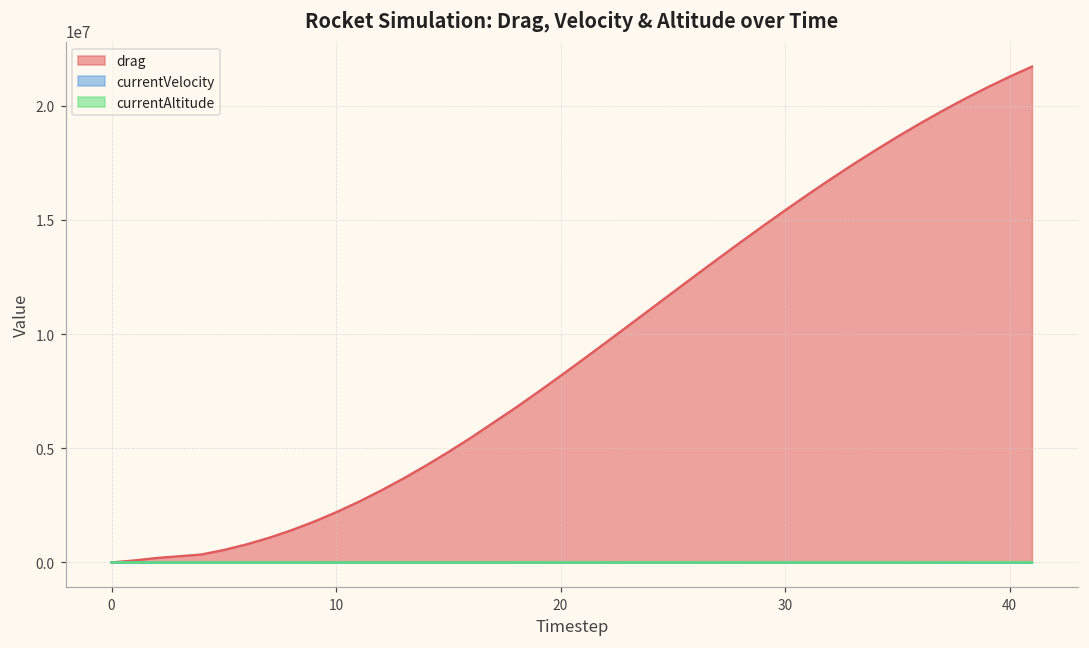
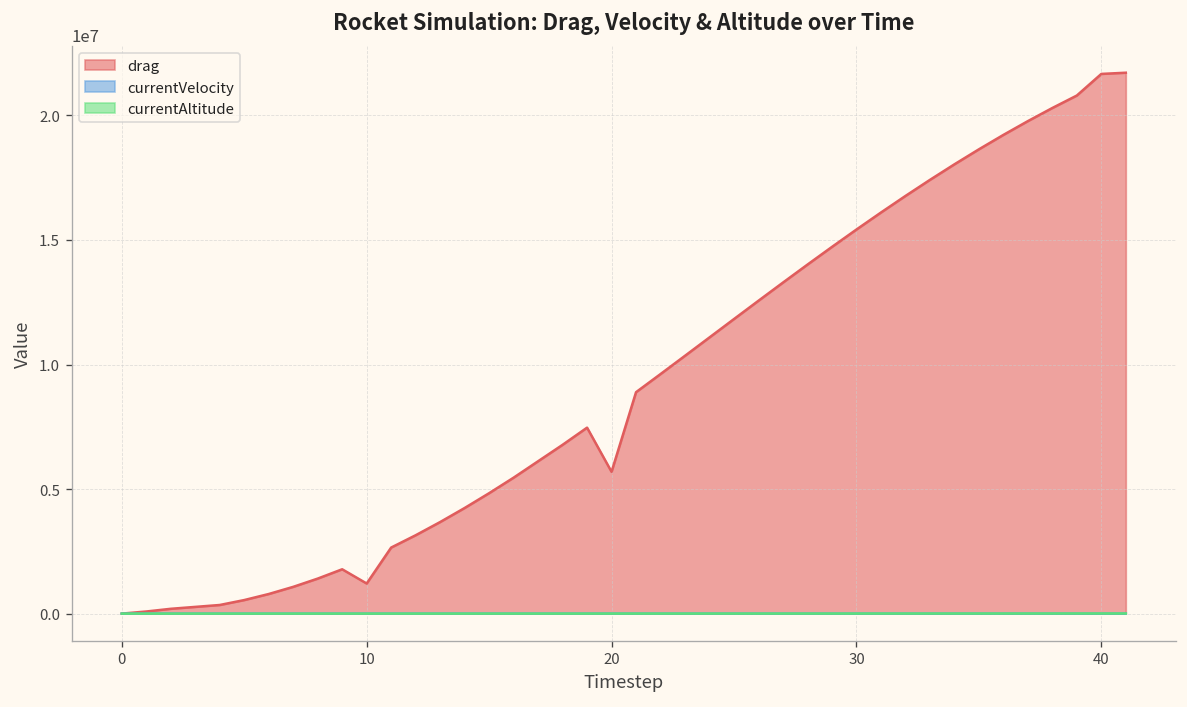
drag, 10: 2200000 -> 1200000
drag, 20: 8200000 -> 5700000
drag, 40: 21300000 -> 21700000
